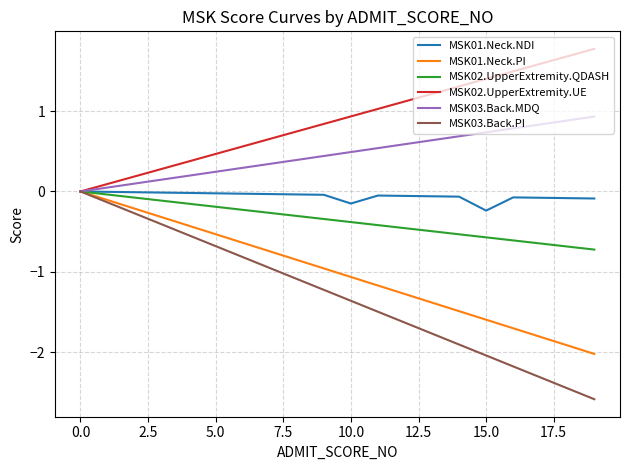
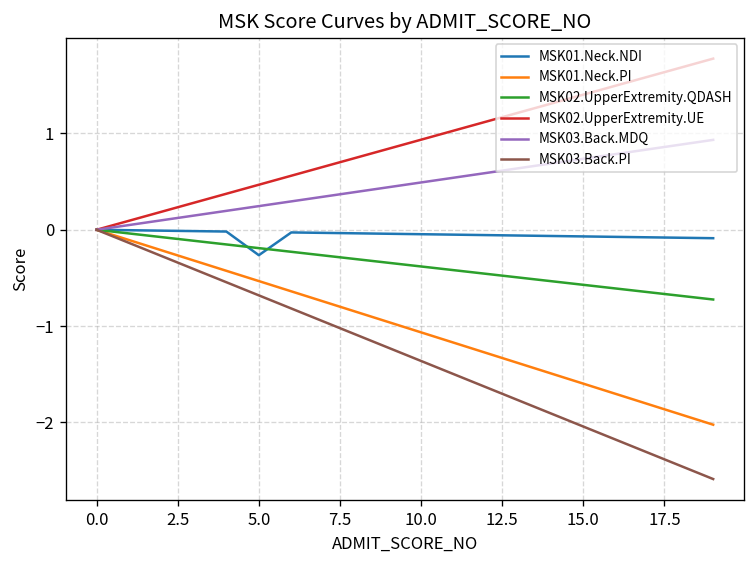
MSK01.Neck.NDI, 5.0: 0.0 -> -0.3
MSK01.Neck.NDI, 10.0: -0.2 -> 0.0
MSK01.Neck.NDI, 15.0: -0.2 -> -0.1
